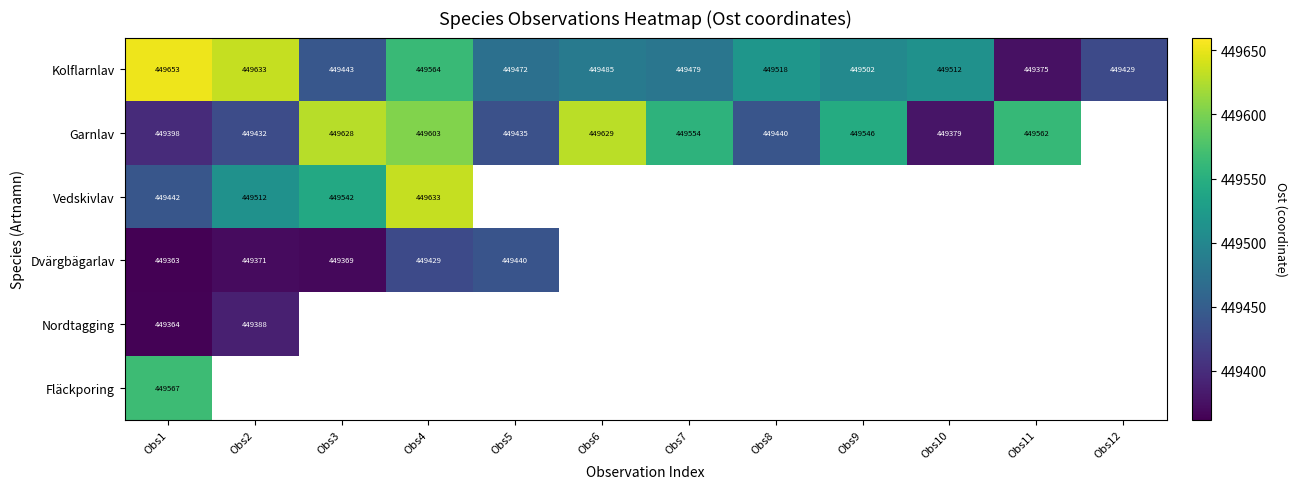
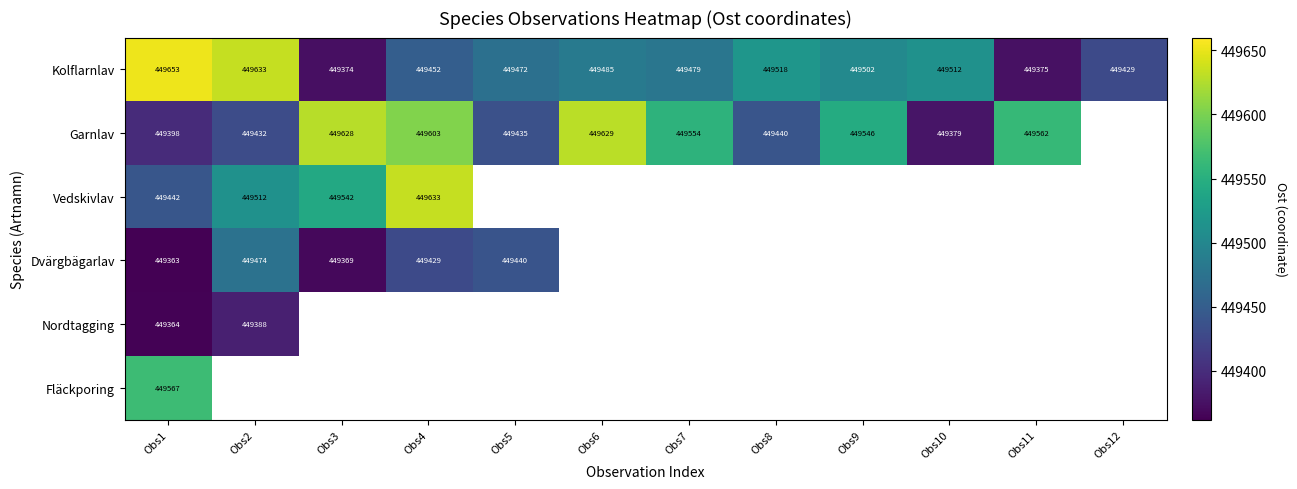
Kolflarnlav, Obs3: 449443 -> 449374
Kolflarnlav, Obs4: 449564 -> 449452
Dvärgbägarlav, Obs2: 449371 -> 449474
